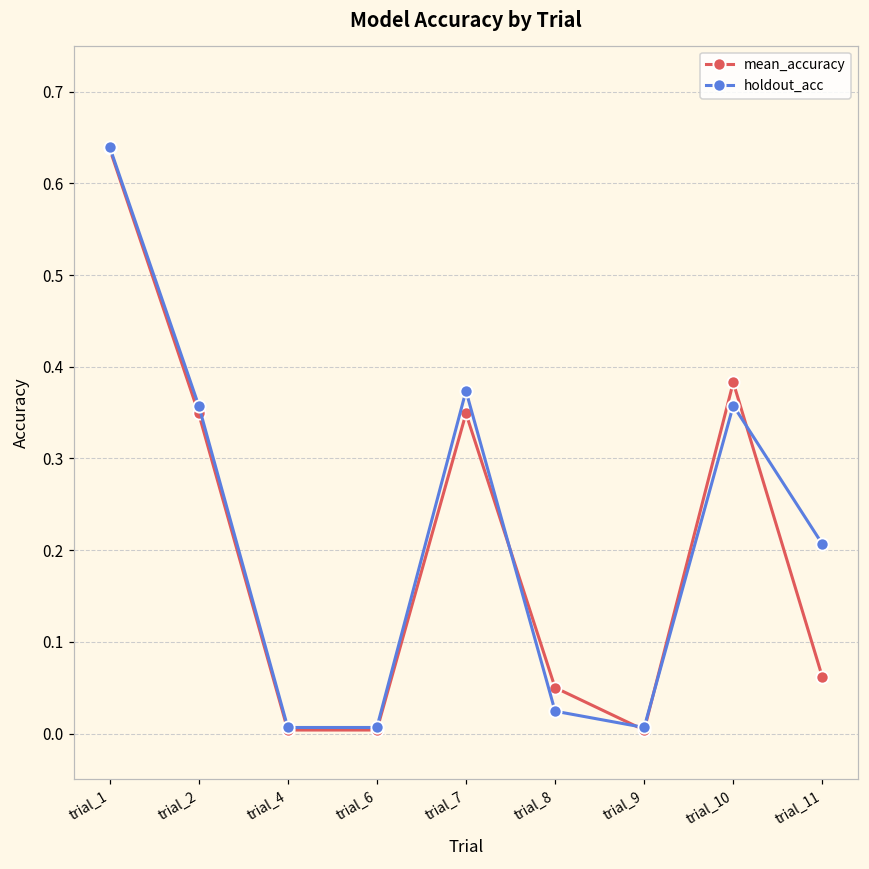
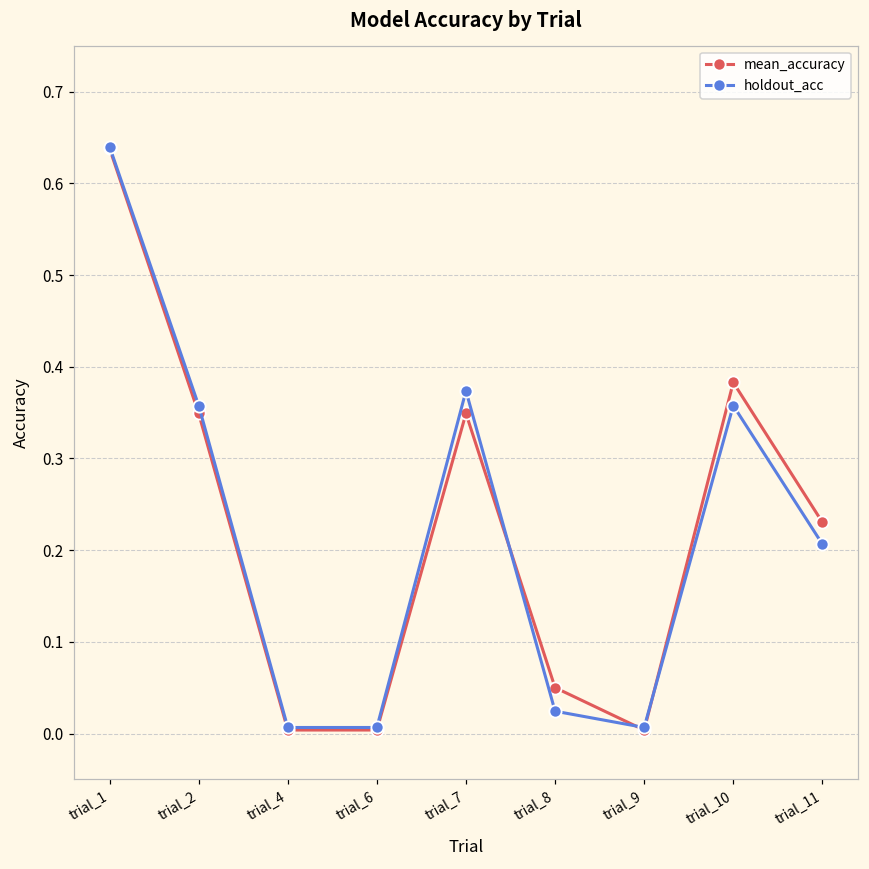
mean_accuracy, trial_11: 0.06 -> 0.23
